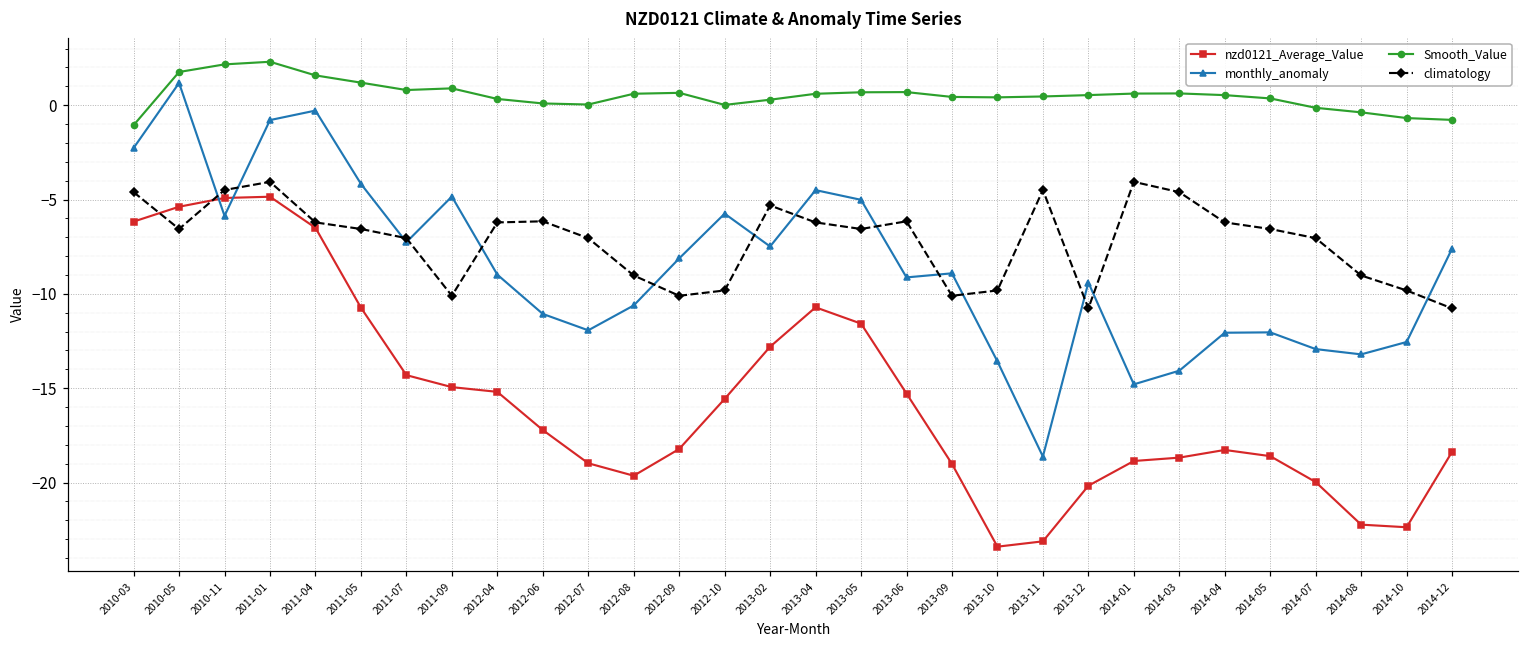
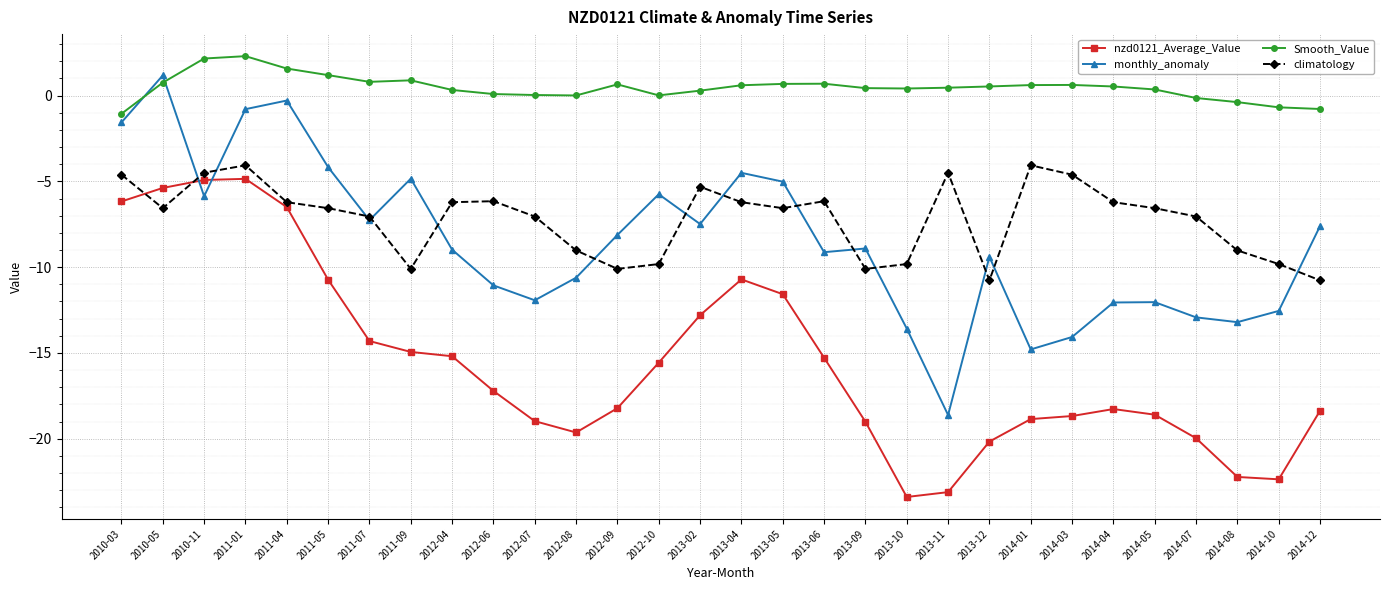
monthly_anomaly, 2010-03: -2.3 -> -1.6
Smooth_Value, 2010-05: 1.8 -> 0.8
Smooth_Value, 2012-08: 0.6 -> 0.0
